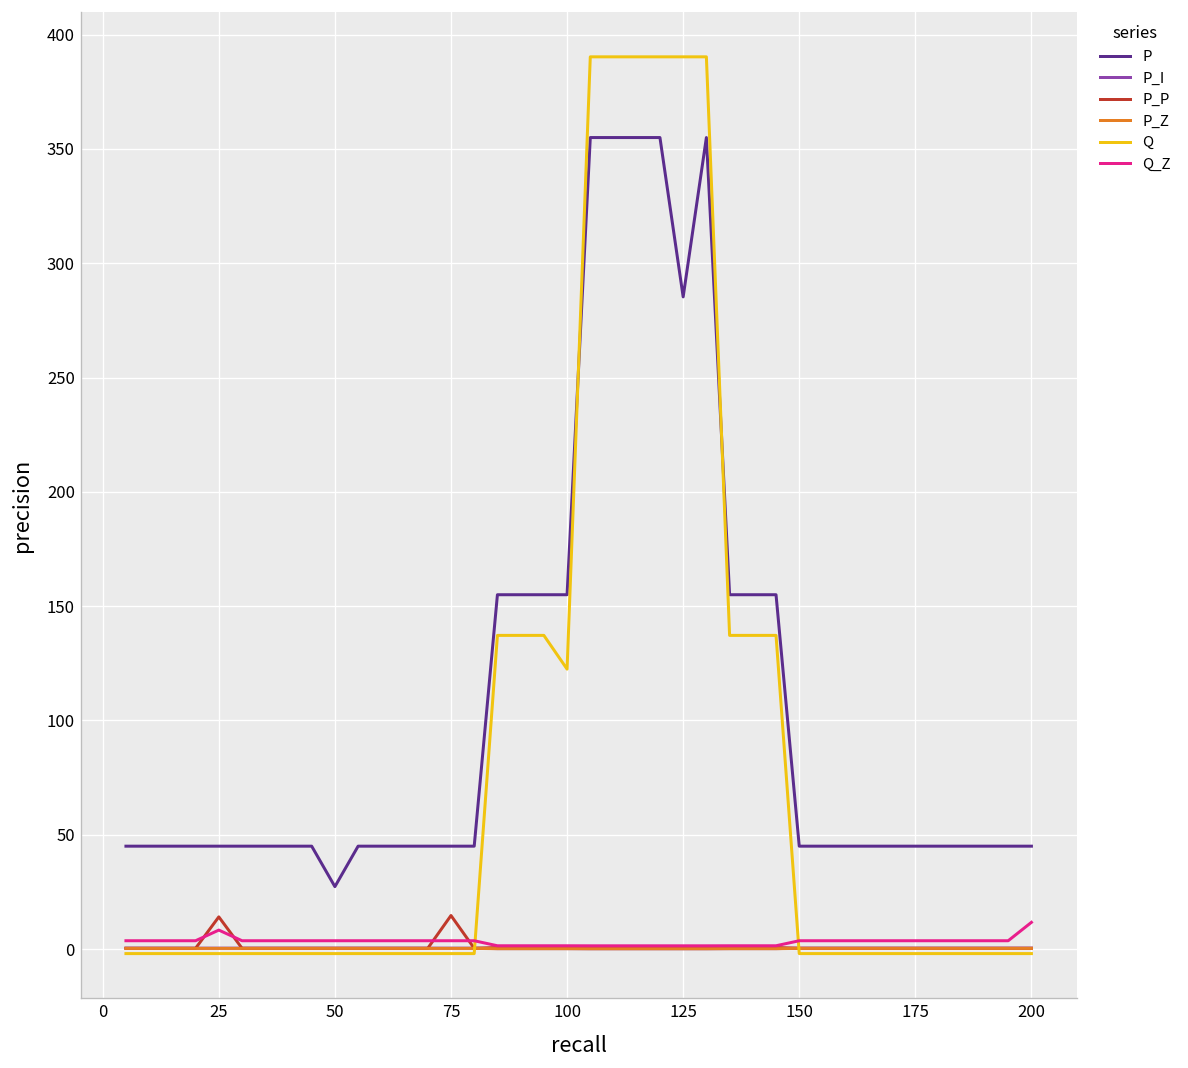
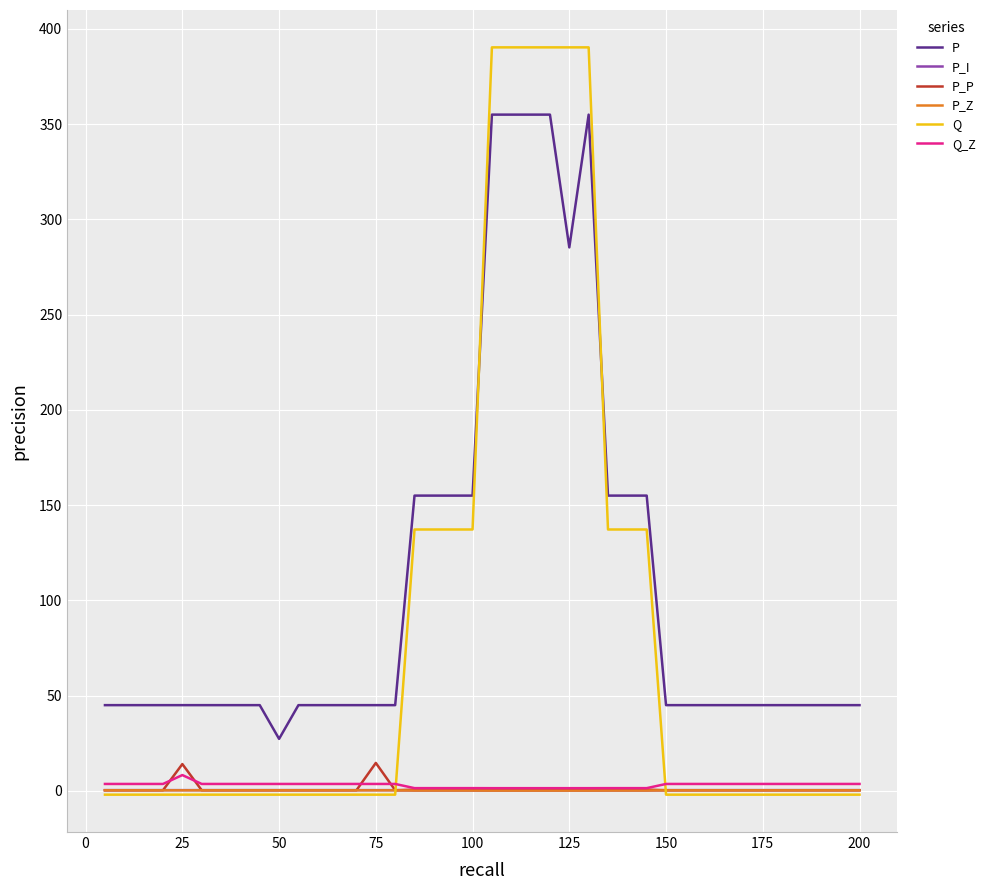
Q, 100: 122 -> 137
Q_Z, 200: 12 -> 4
